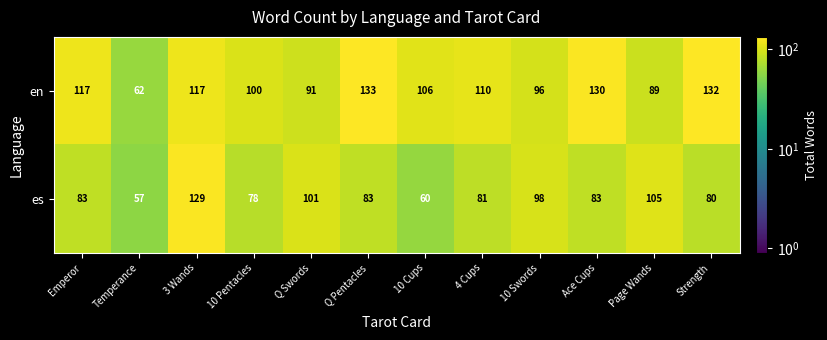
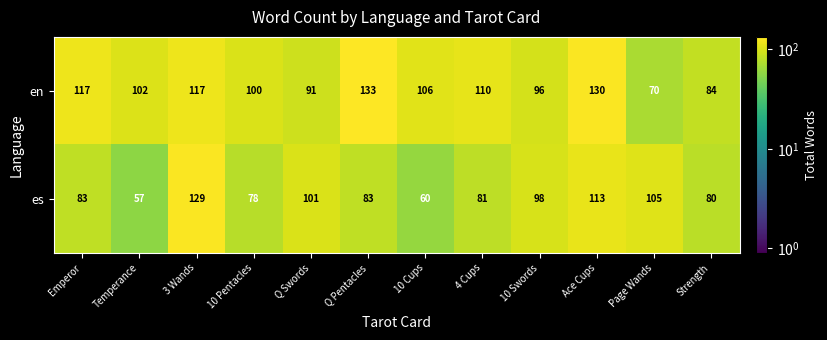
en, Temperance: 62 -> 102
en, Page Wands: 89 -> 70
en, Strength: 132 -> 84
es, Ace Cups: 83 -> 113
